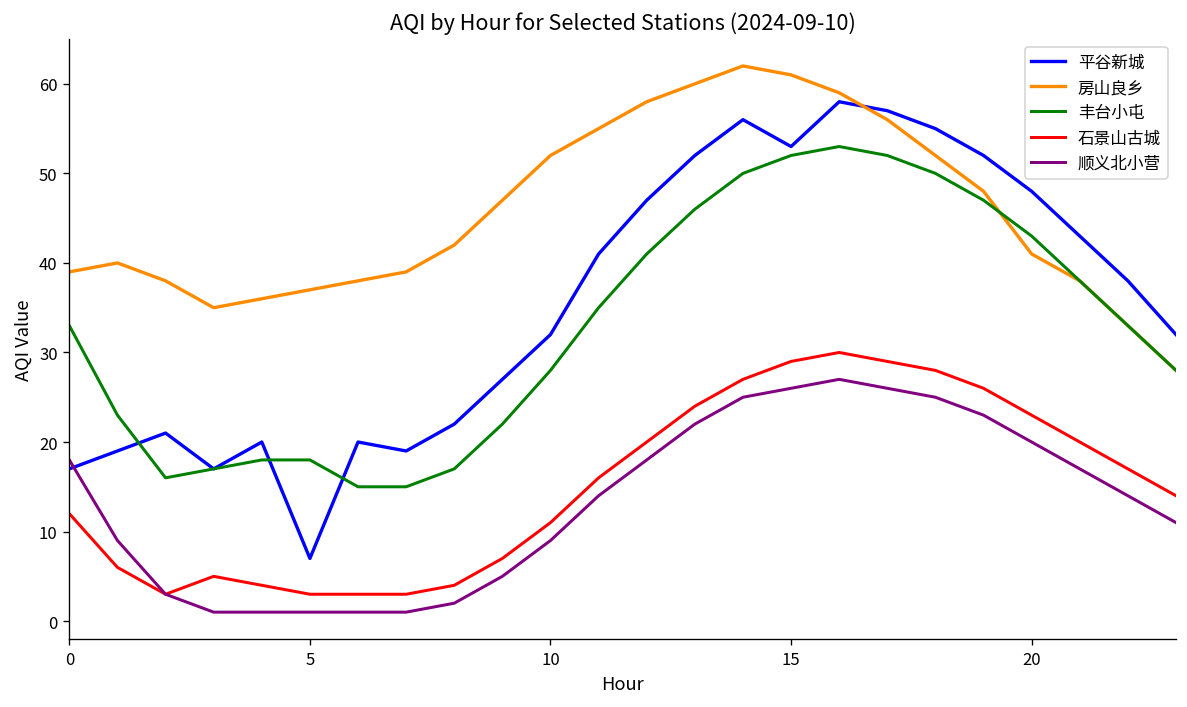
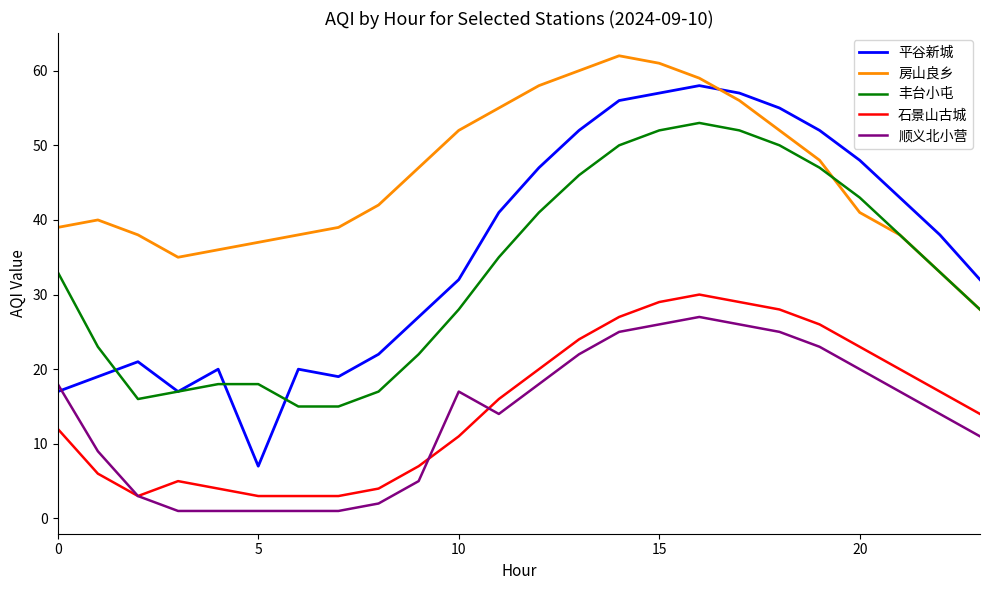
顺义北小营, 10: 9 -> 17
平谷新城, 15: 53 -> 57
